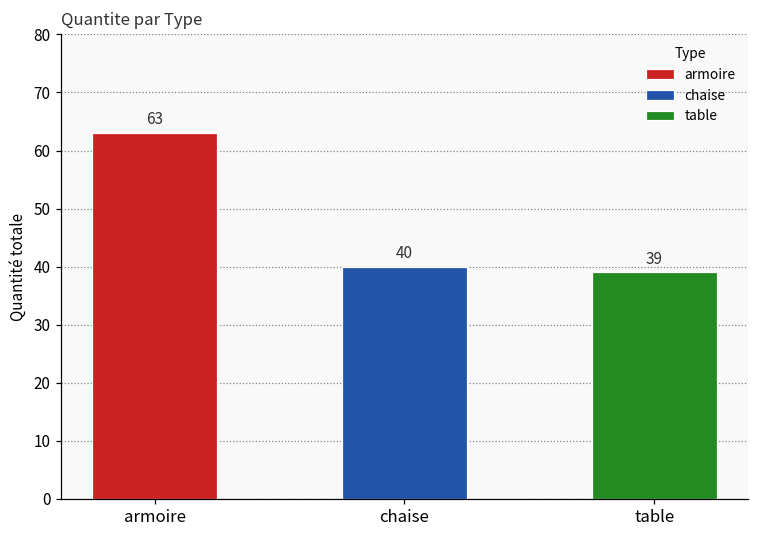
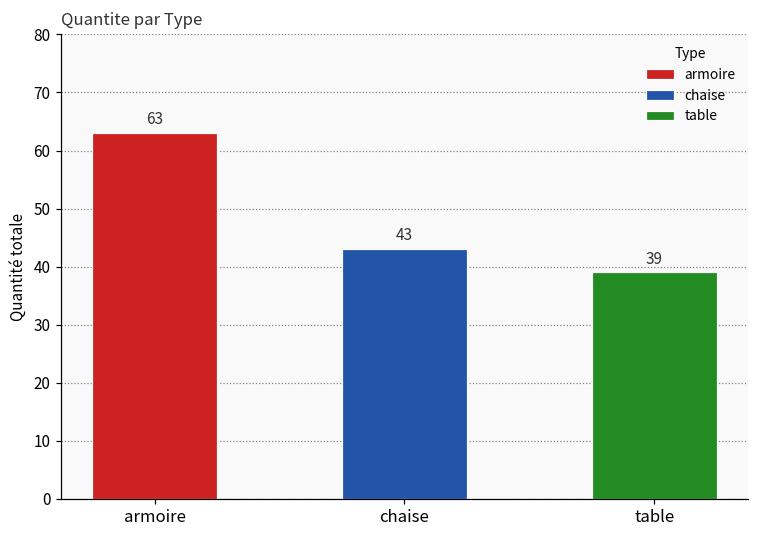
chaise: 40 -> 43
